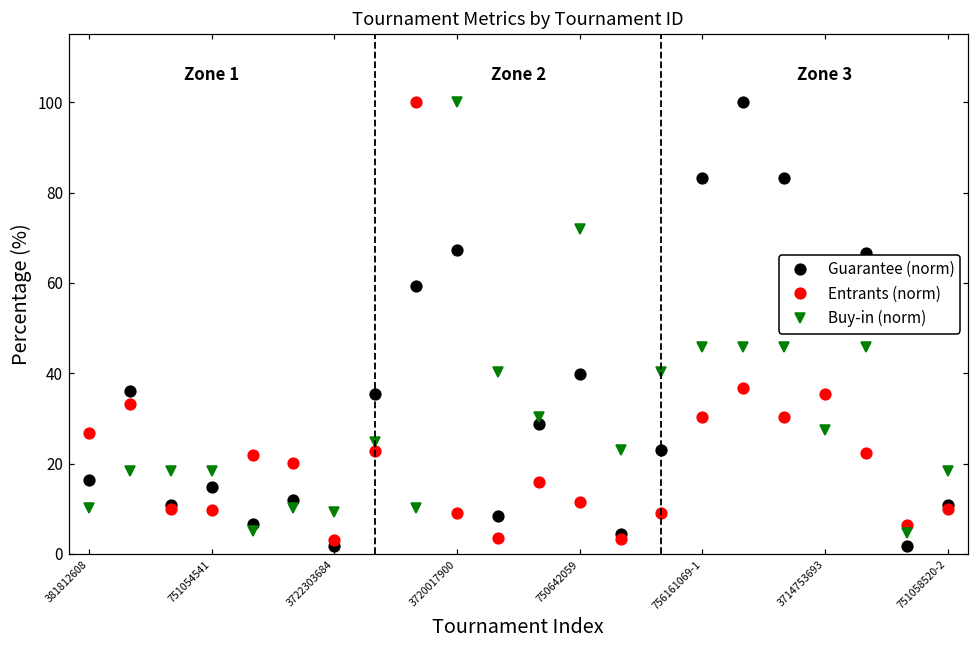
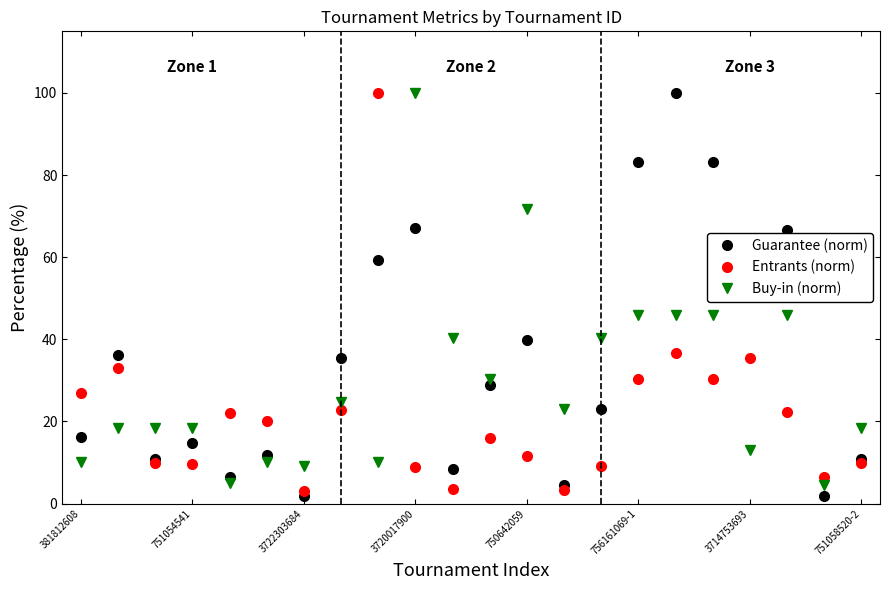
Buy-in (norm), 3714753693: 28 -> 13
